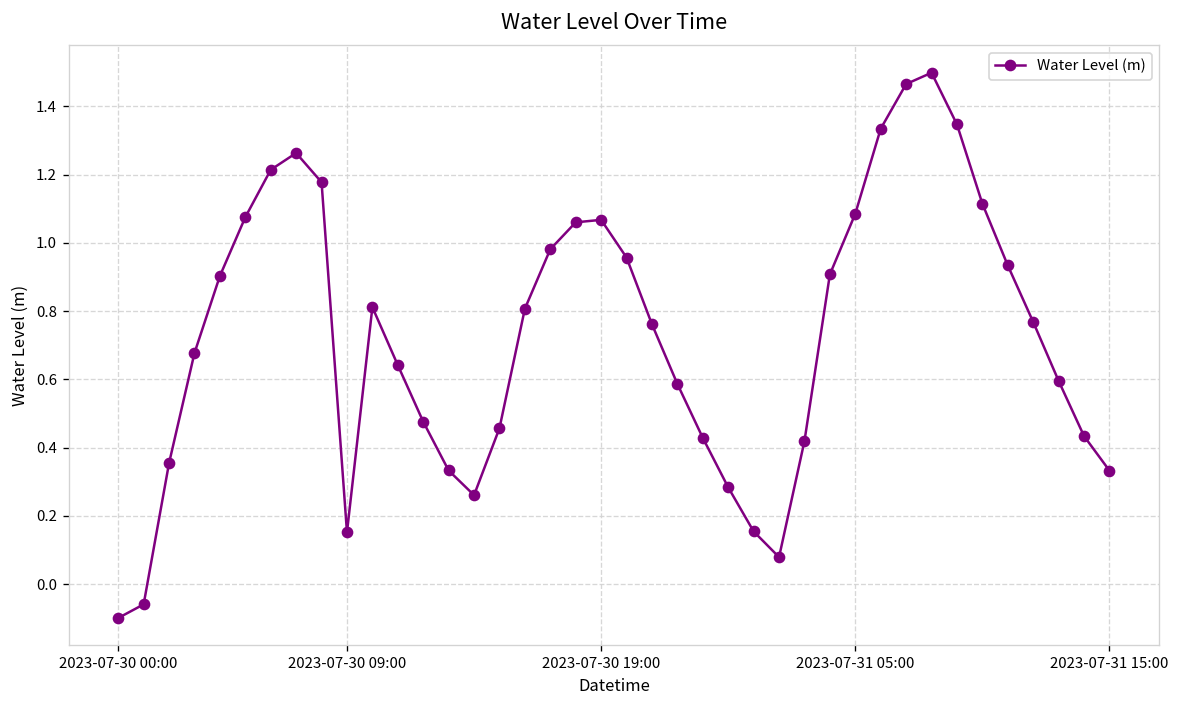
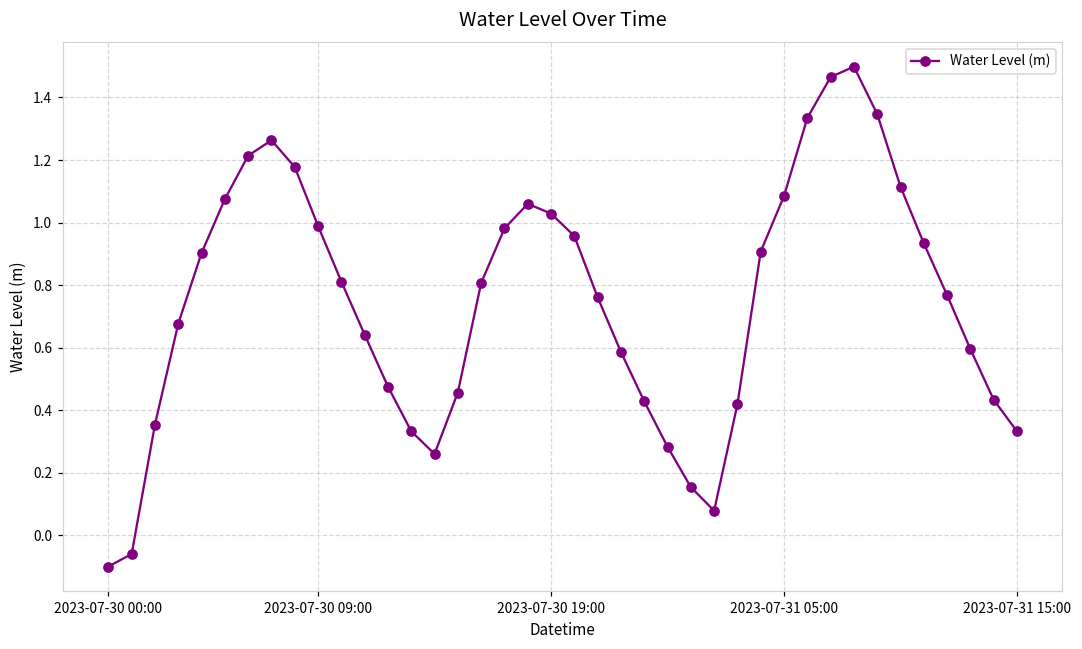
2023-07-30 09:00: 0.15 -> 0.99
2023-07-30 19:00: 1.07 -> 1.03
